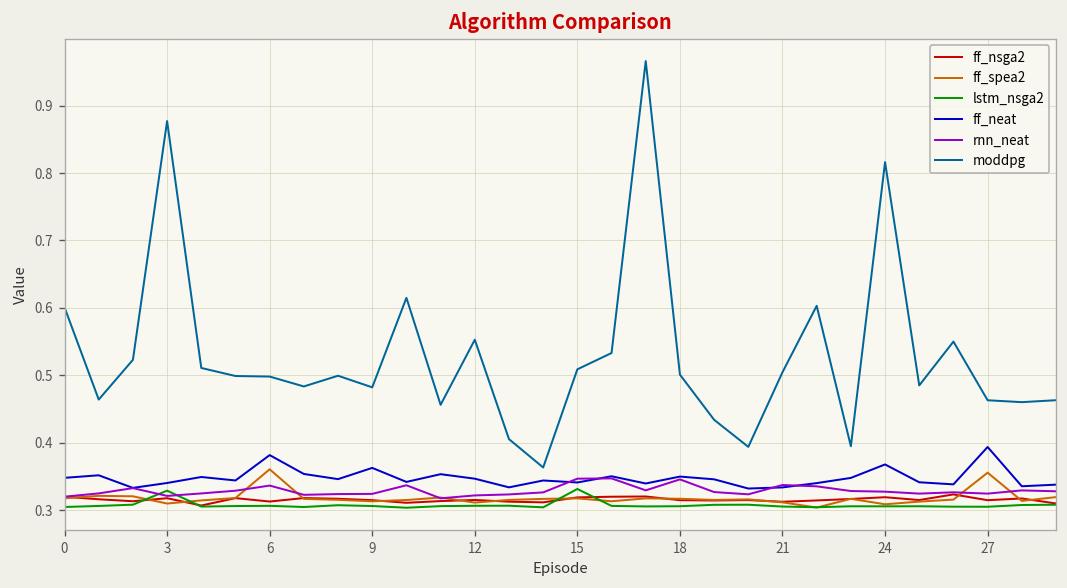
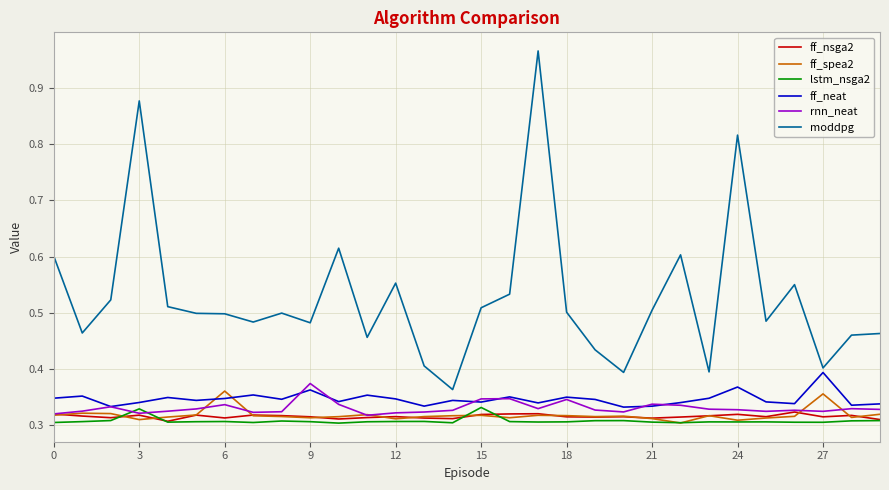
ff_neat, 6: 0.38 -> 0.35
rnn_neat, 9: 0.32 -> 0.37
moddpg, 27: 0.46 -> 0.40
